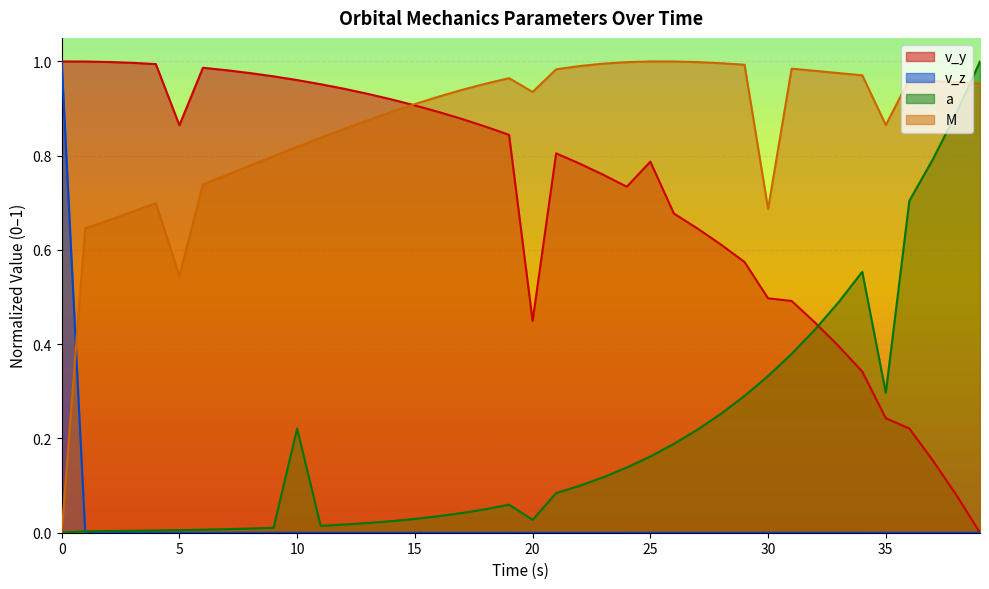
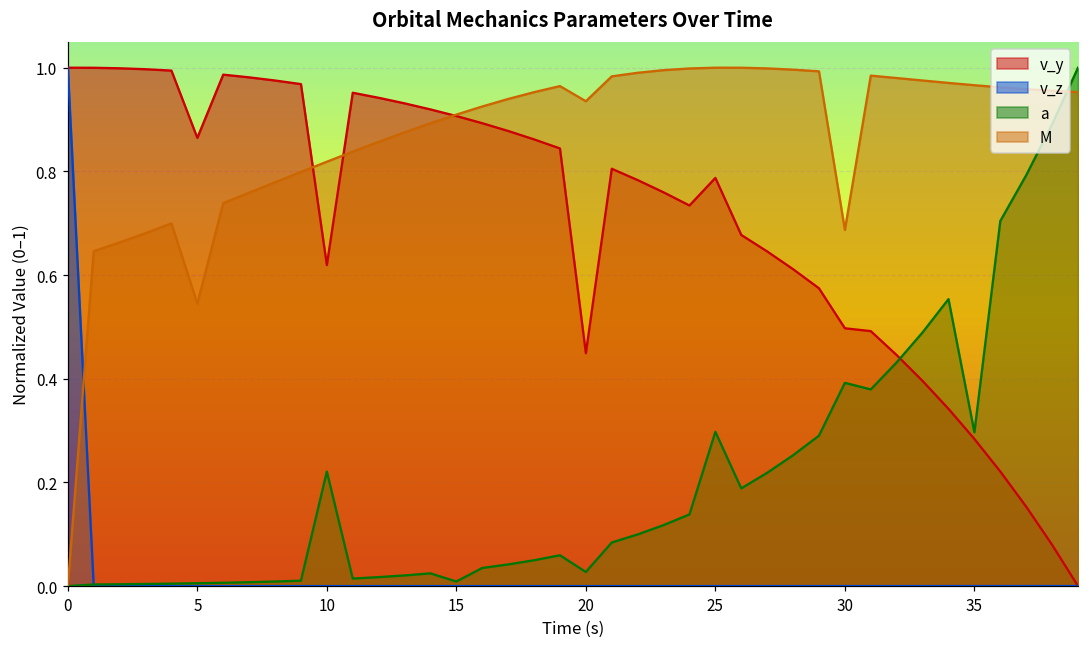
v_y, 10: 0.96 -> 0.62
a, 15: 0.03 -> 0.01
a, 25: 0.16 -> 0.30
a, 30: 0.33 -> 0.39
v_y, 35: 0.24 -> 0.28
M, 35: 0.87 -> 0.97
